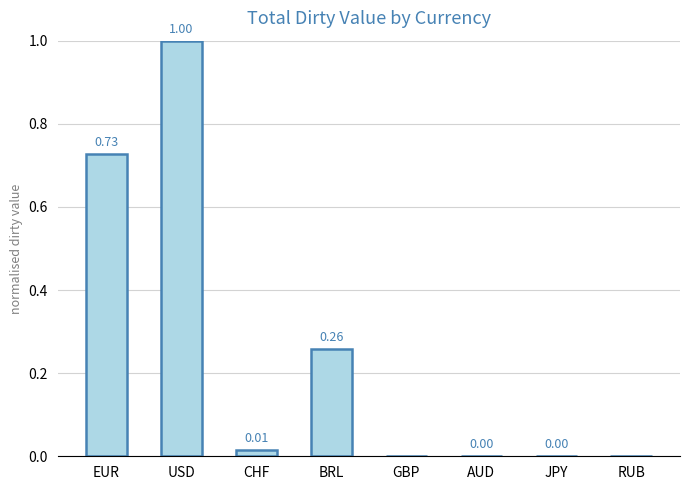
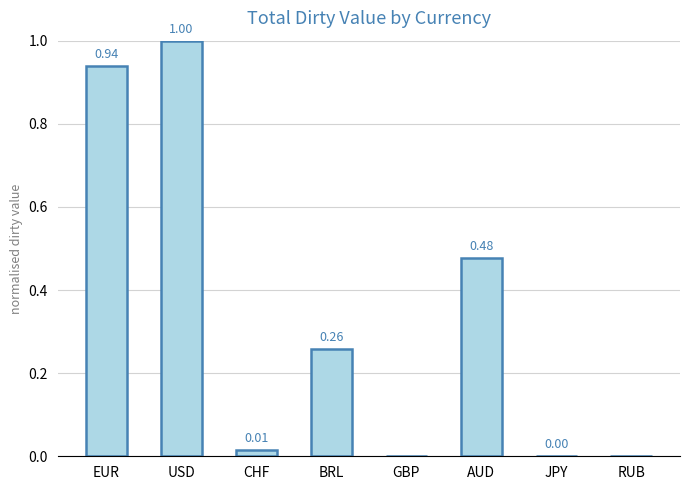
EUR: 0.73 -> 0.94
AUD: 0.00 -> 0.48
